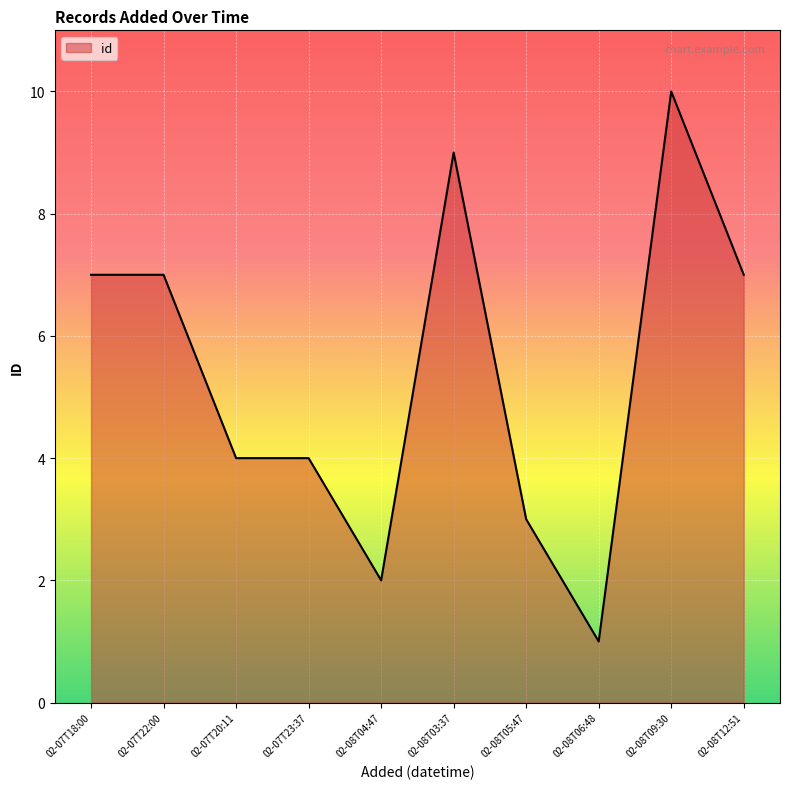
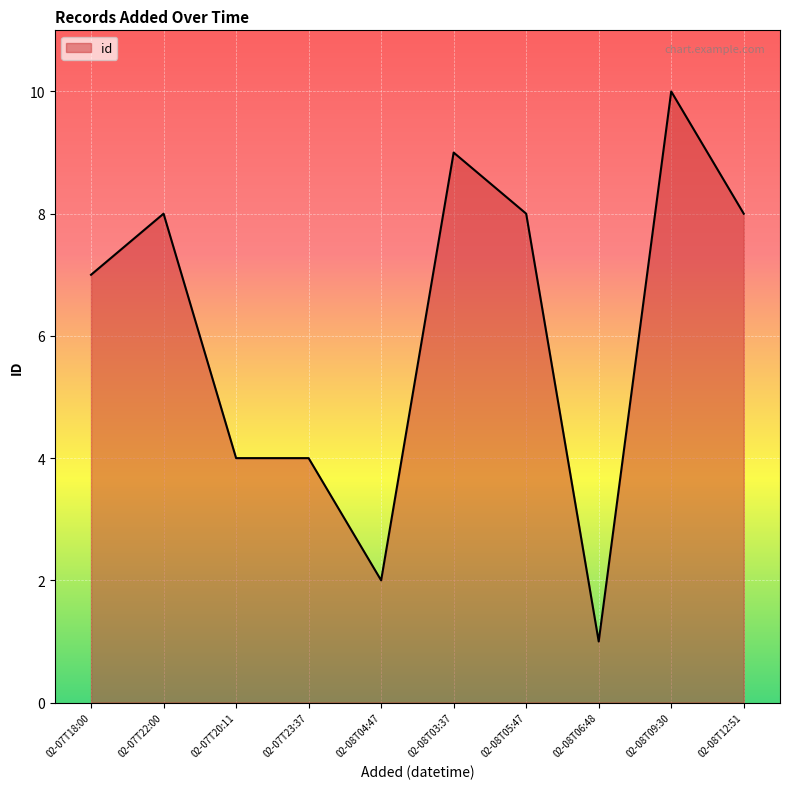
02-07T22:00: 7 -> 8
02-08T05:47: 3 -> 8
02-08T12:51: 7 -> 8
